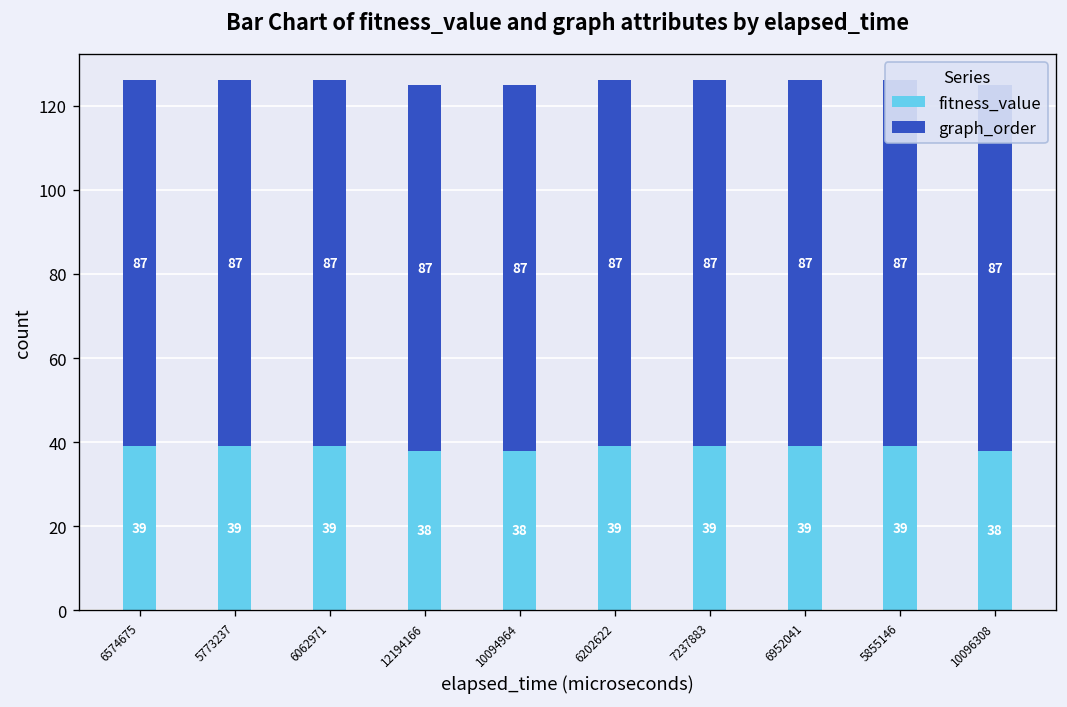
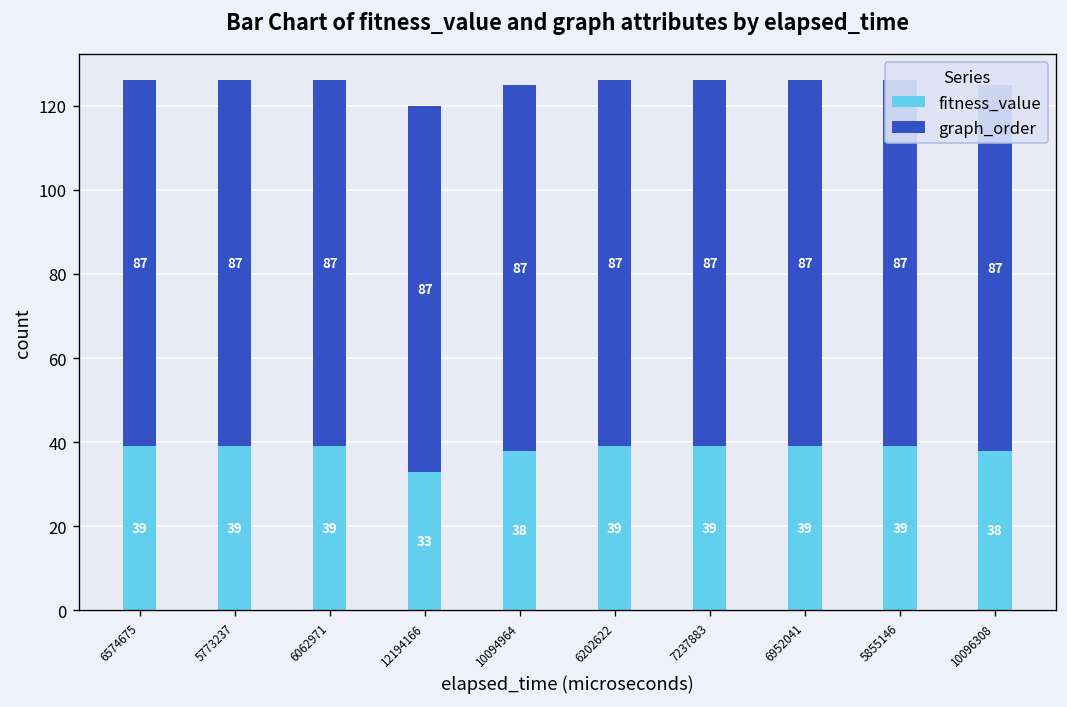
fitness_value, 12194166: 38 -> 33
